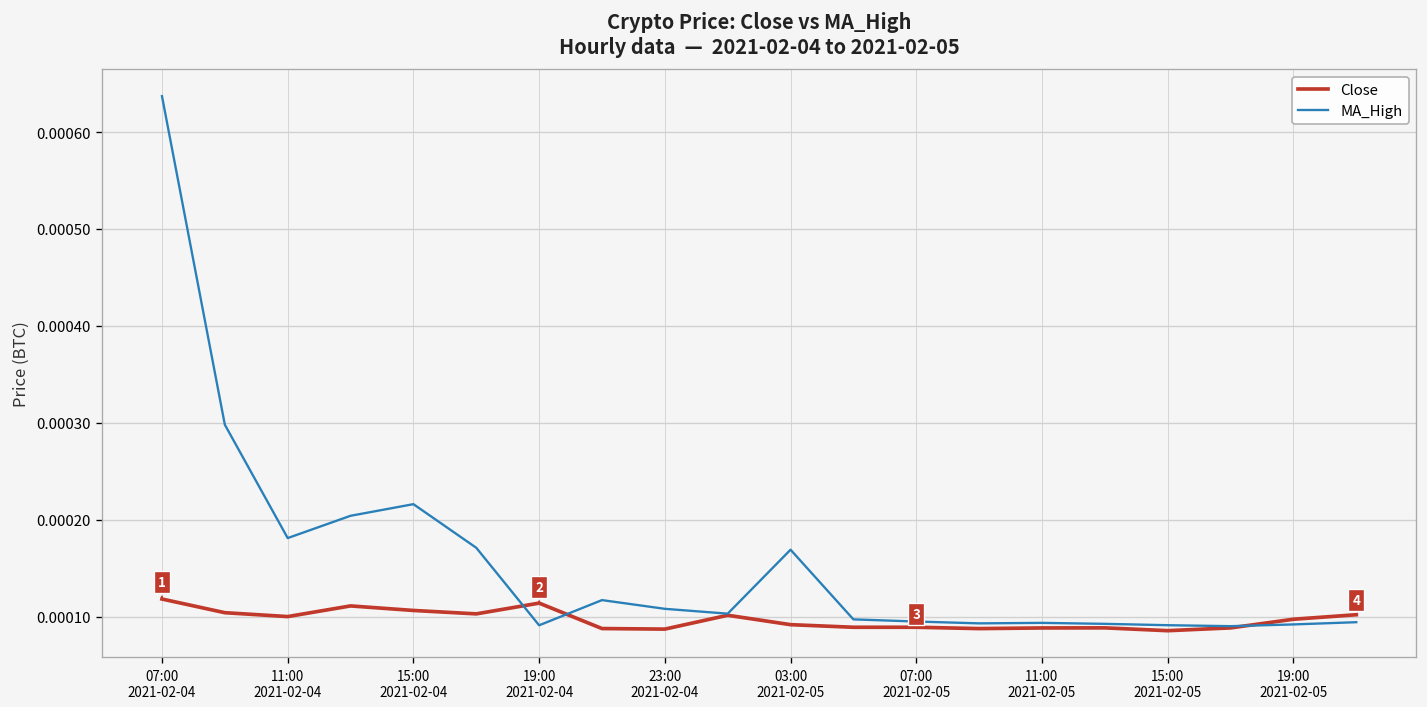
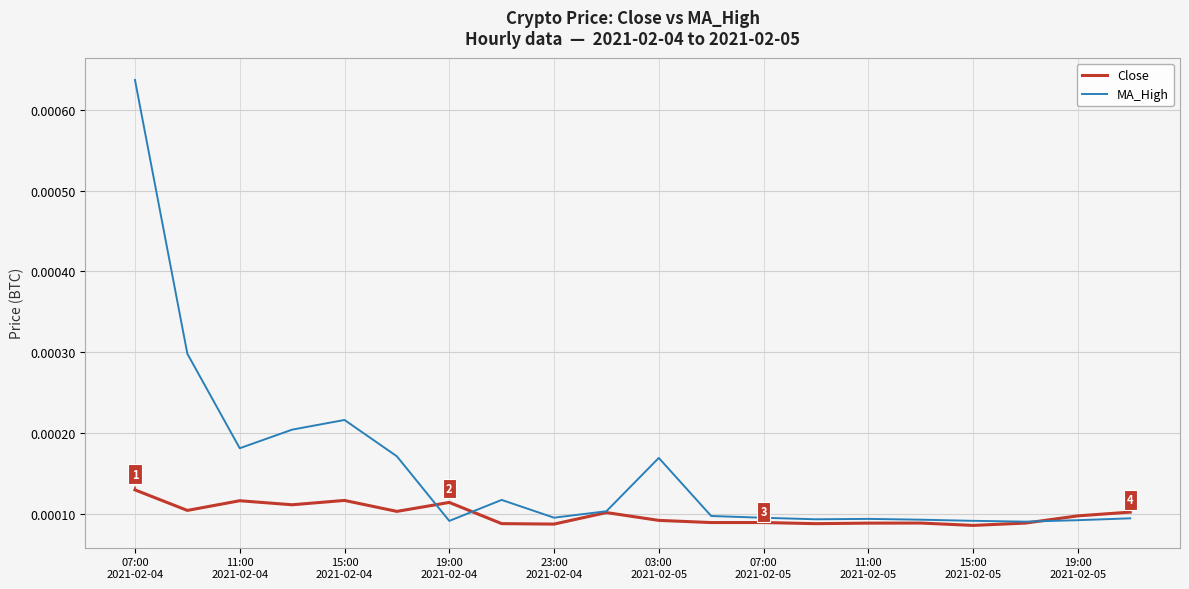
Close, 07:00 2021-02-04: 0.00012 -> 0.00013
Close, 11:00 2021-02-04: 0.00010 -> 0.00012
Close, 15:00 2021-02-04: 0.00011 -> 0.00012
MA_High, 23:00 2021-02-04: 0.00011 -> 0.00010
